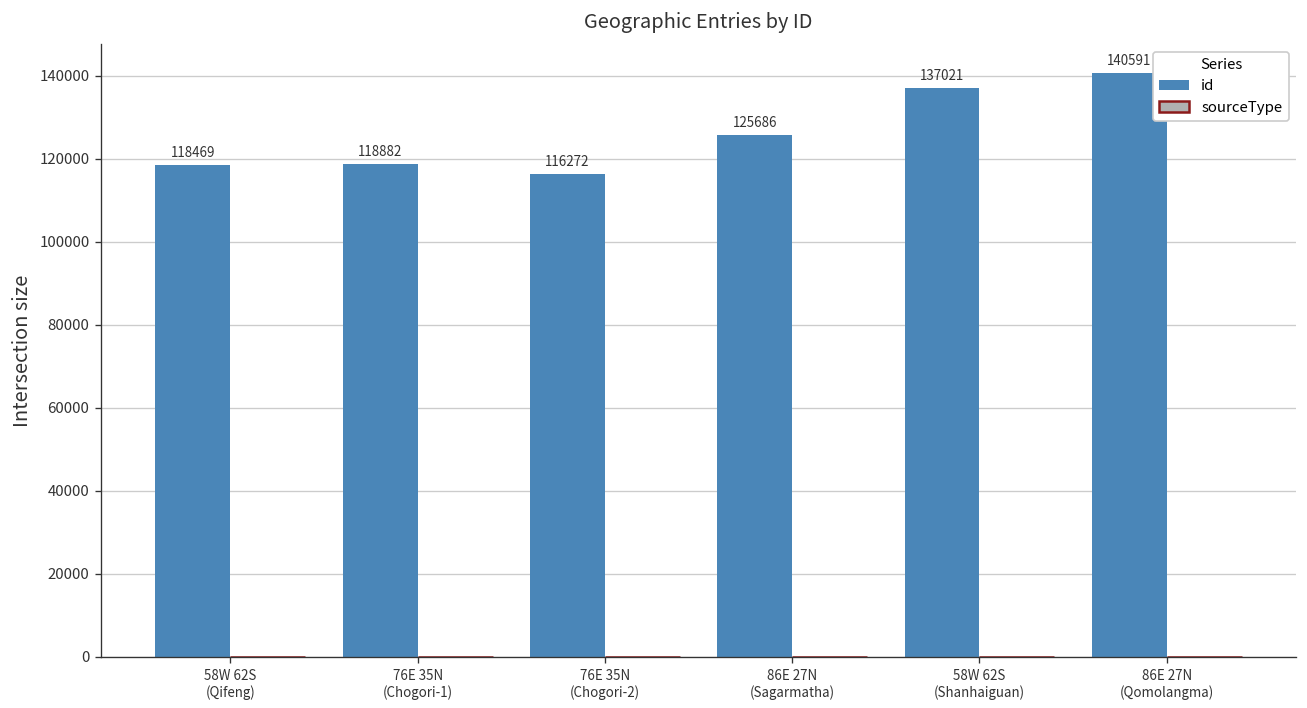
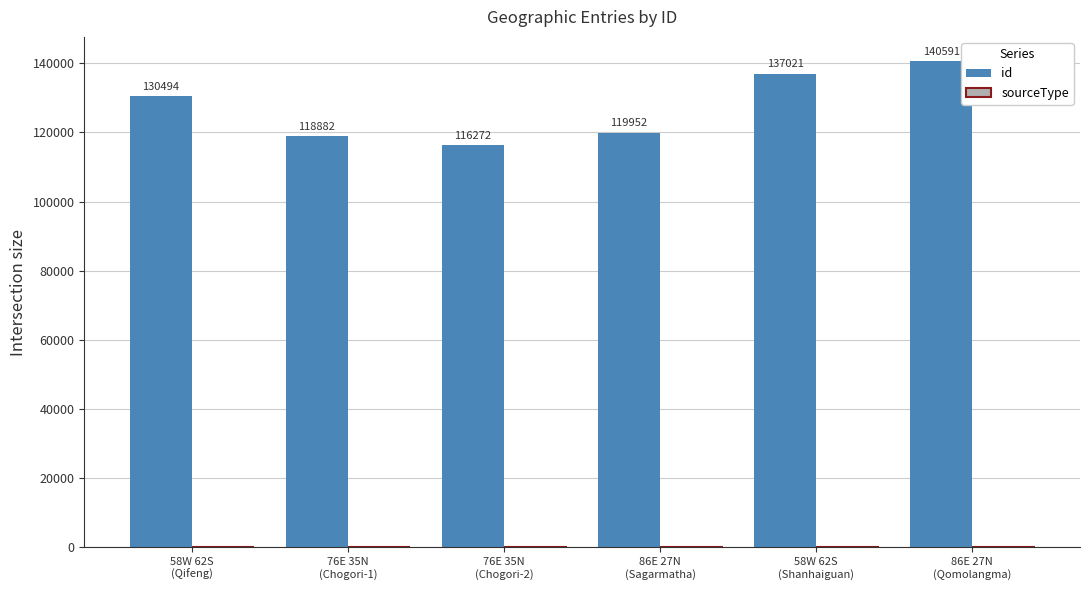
id, 58W 62S (Qifeng): 118469 -> 130494
id, 86E 27N (Sagarmatha): 125686 -> 119952
